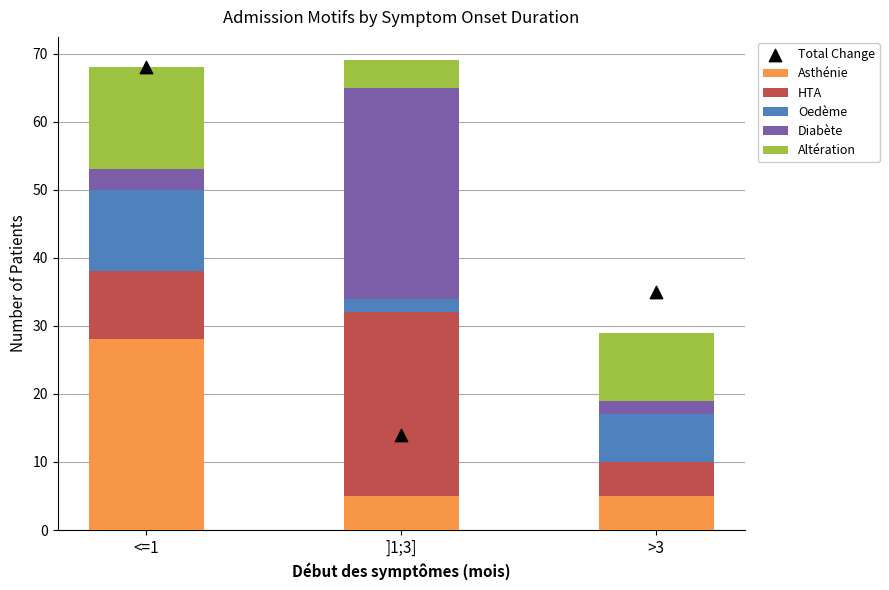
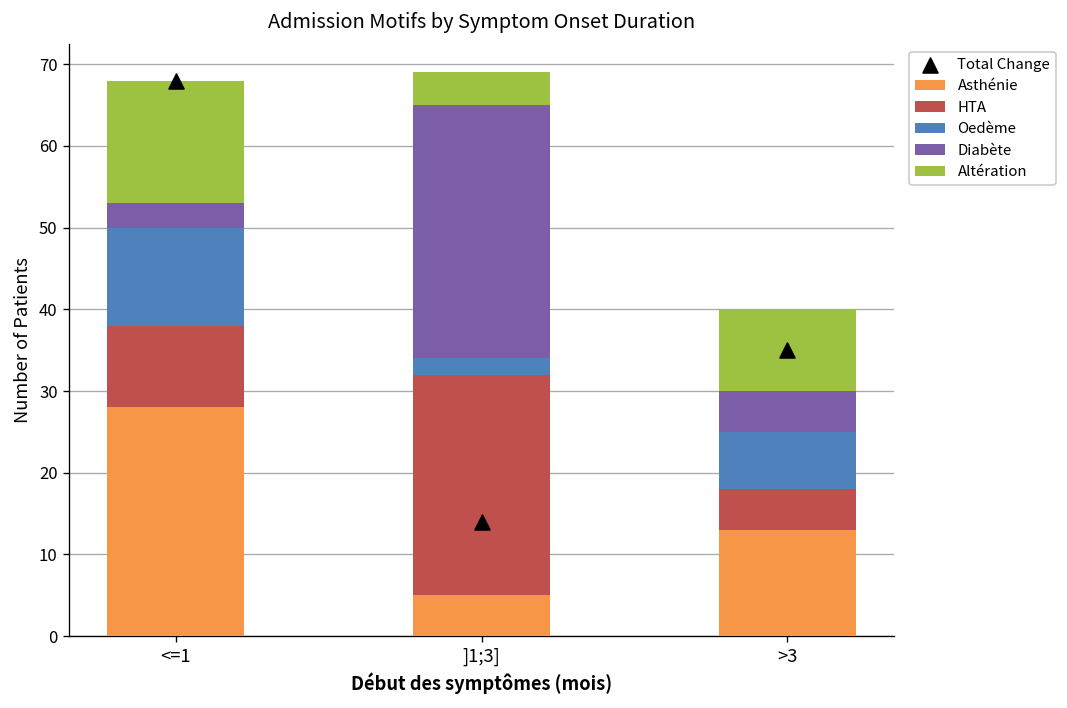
Asthénie, >3: 5 -> 13
Diabète, >3: 2 -> 5
